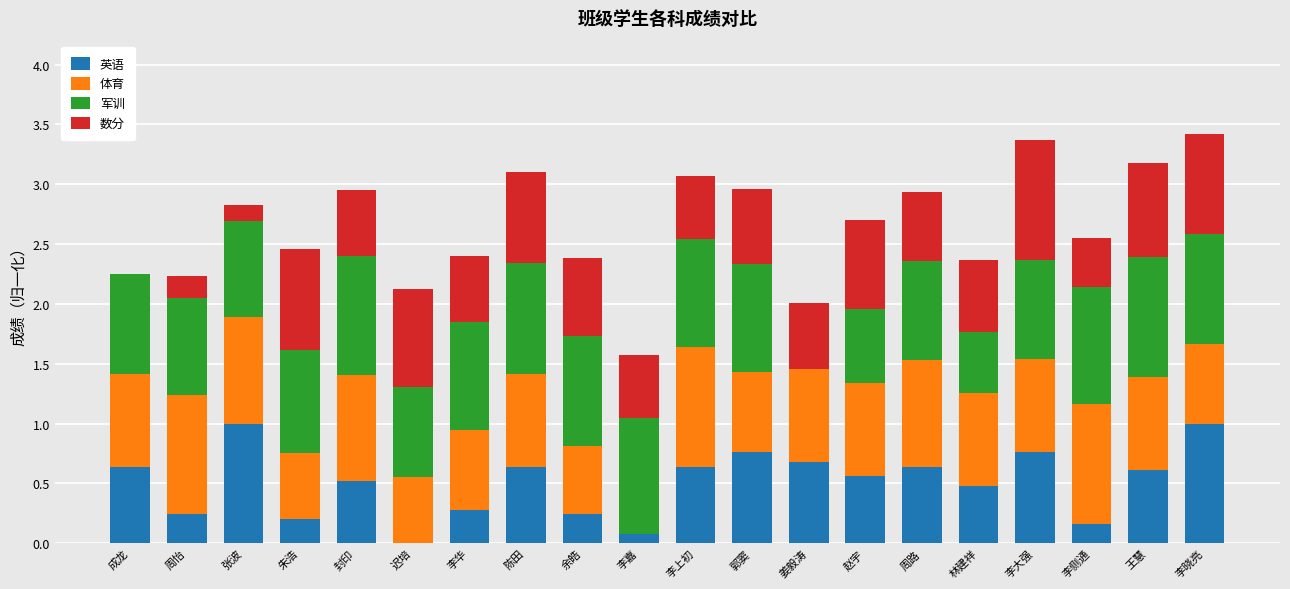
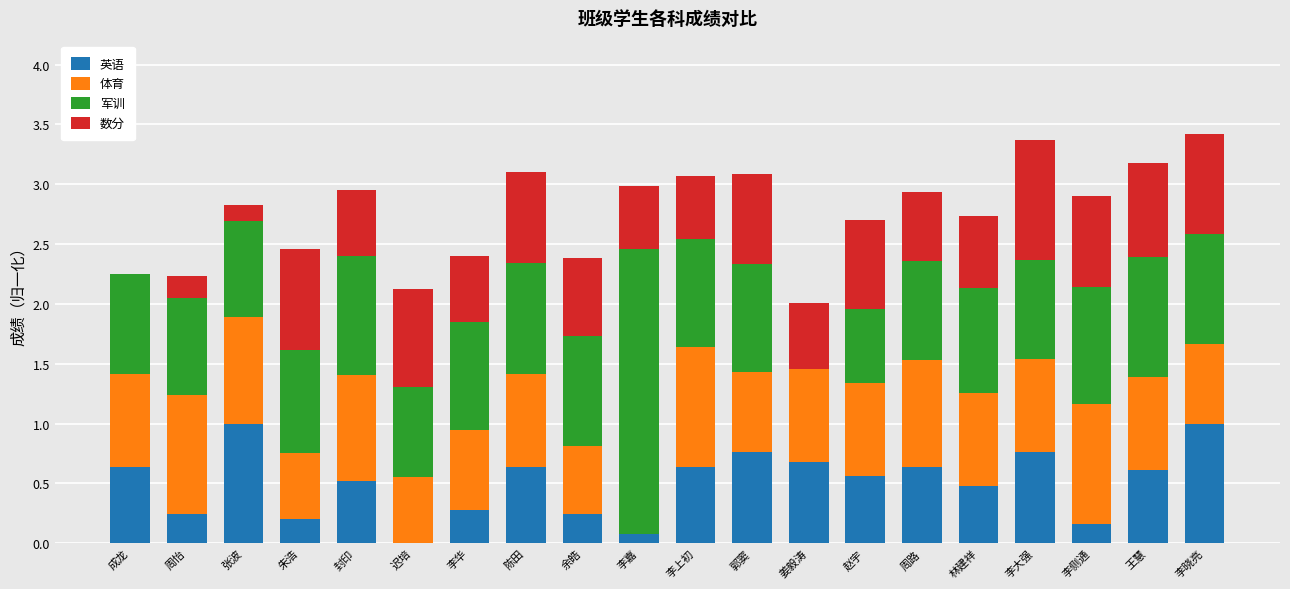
军训, 李嘉: 0.97 -> 2.37
数分, 郭窦: 0.63 -> 0.76
军训, 林建祥: 0.50 -> 0.87
数分, 李侧通: 0.41 -> 0.76
